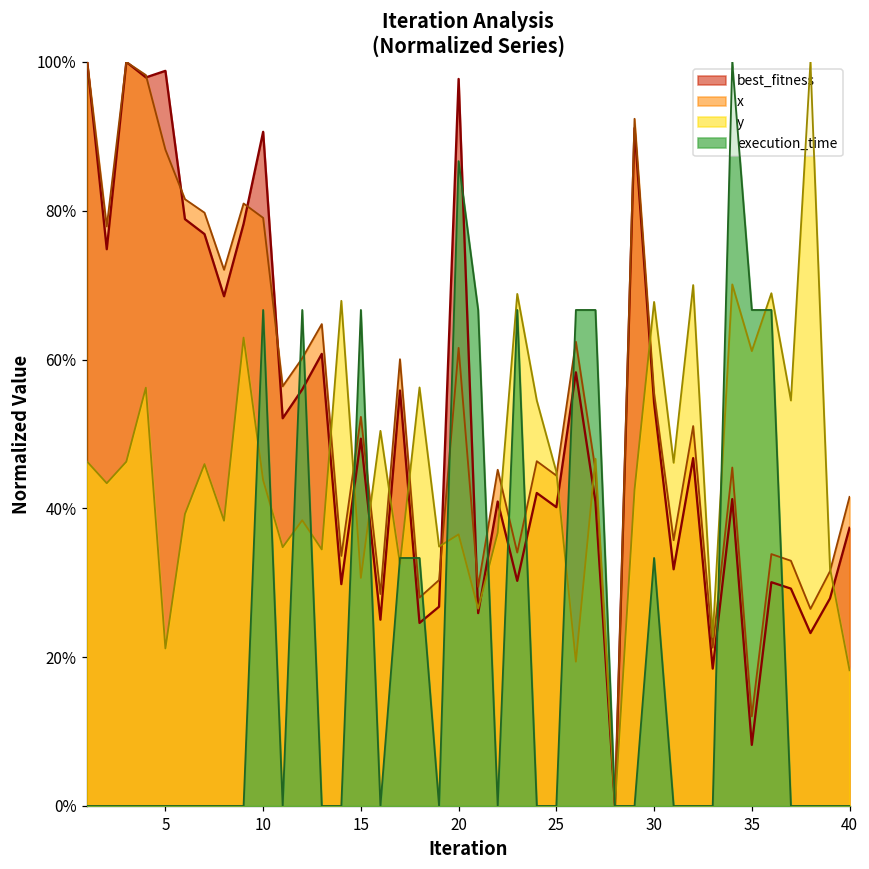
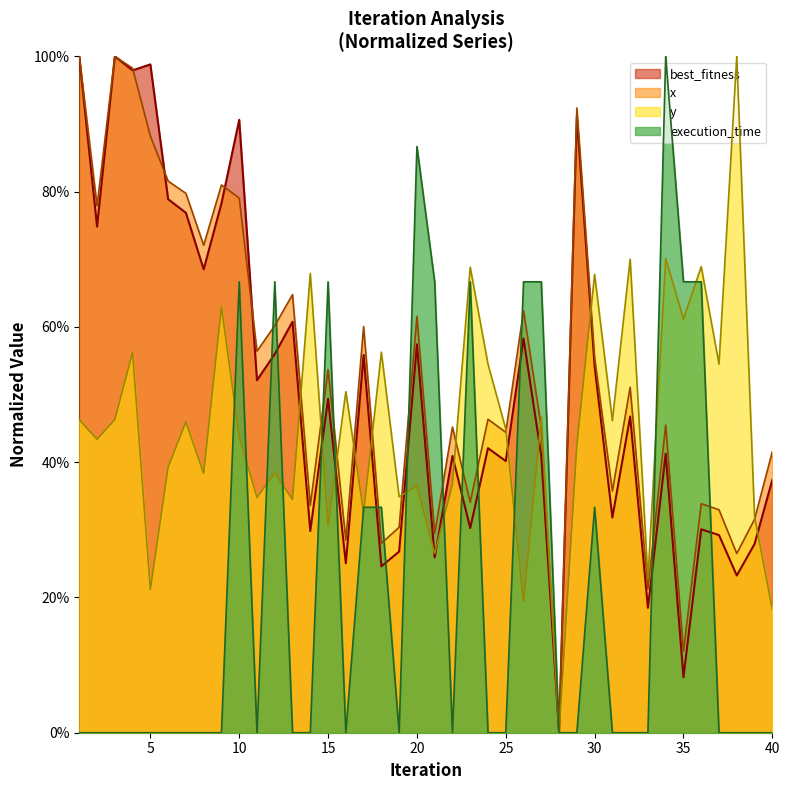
x, 15: 52% -> 54%
best_fitness, 20: 98% -> 57%
